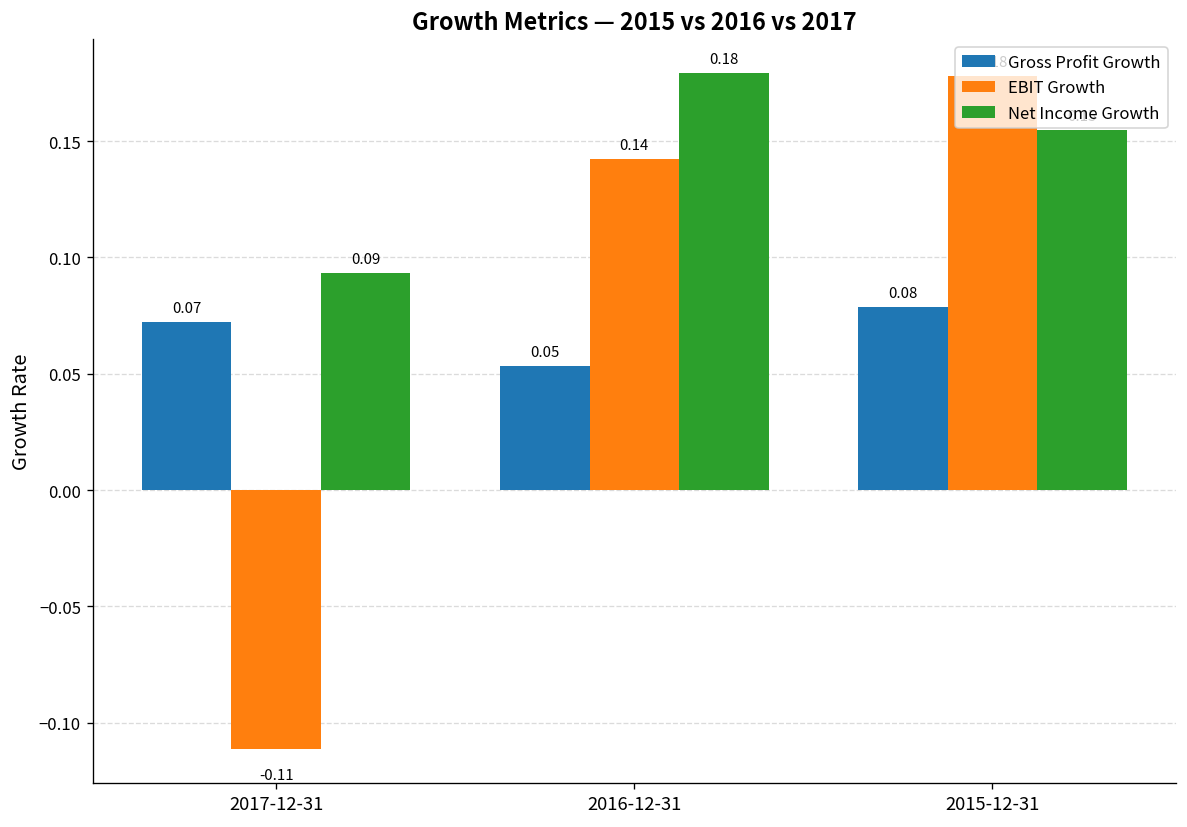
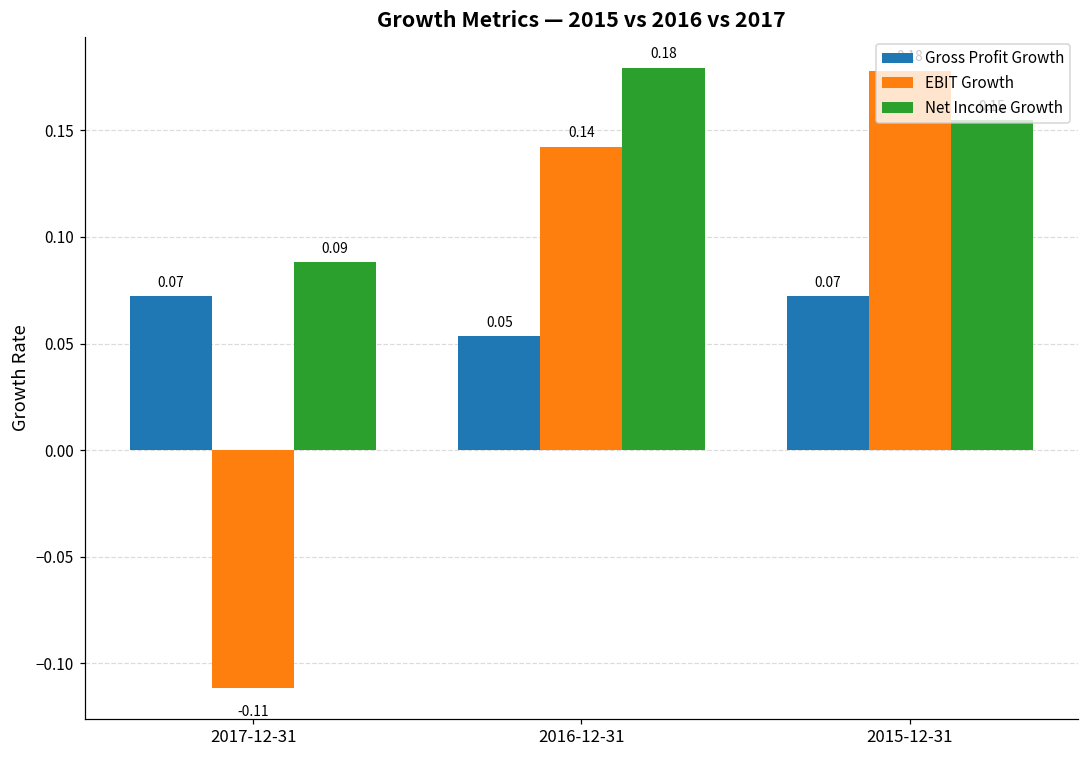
Net Income Growth, 2017-12-31: 0.093 -> 0.088
Gross Profit Growth, 2015-12-31: 0.08 -> 0.07
